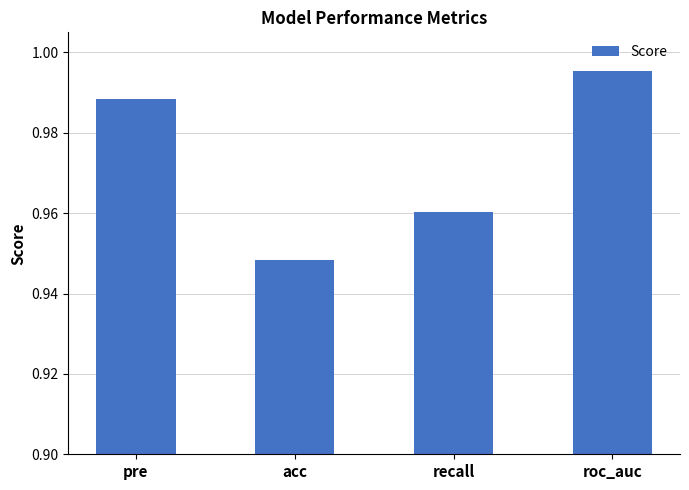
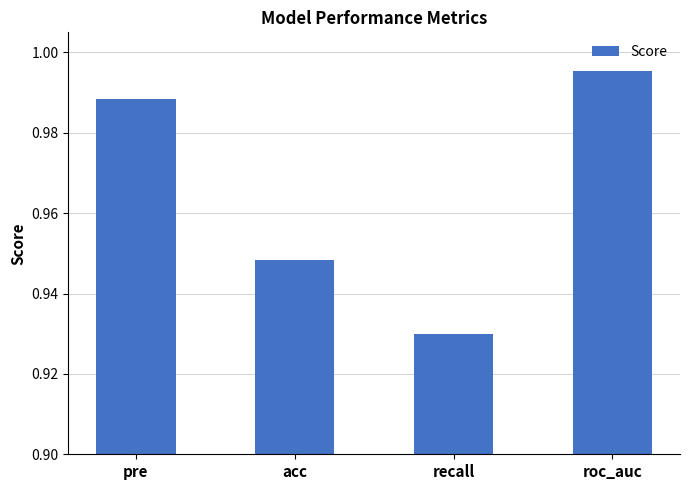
recall: 0.960 -> 0.930
